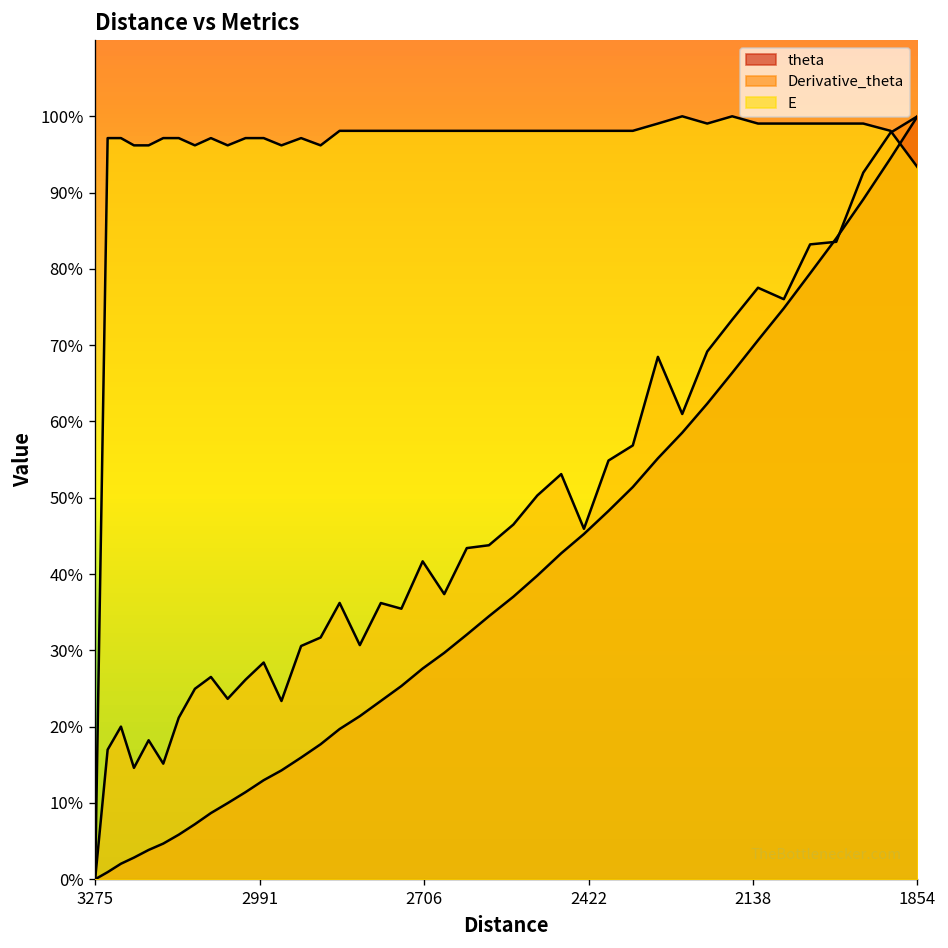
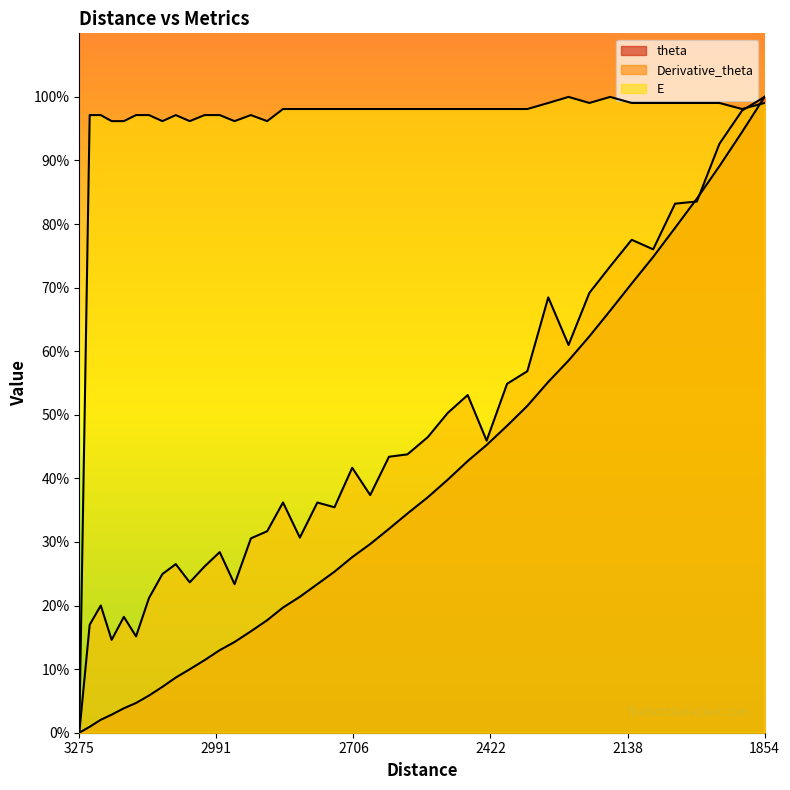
E, 1854: 93% -> 99%
